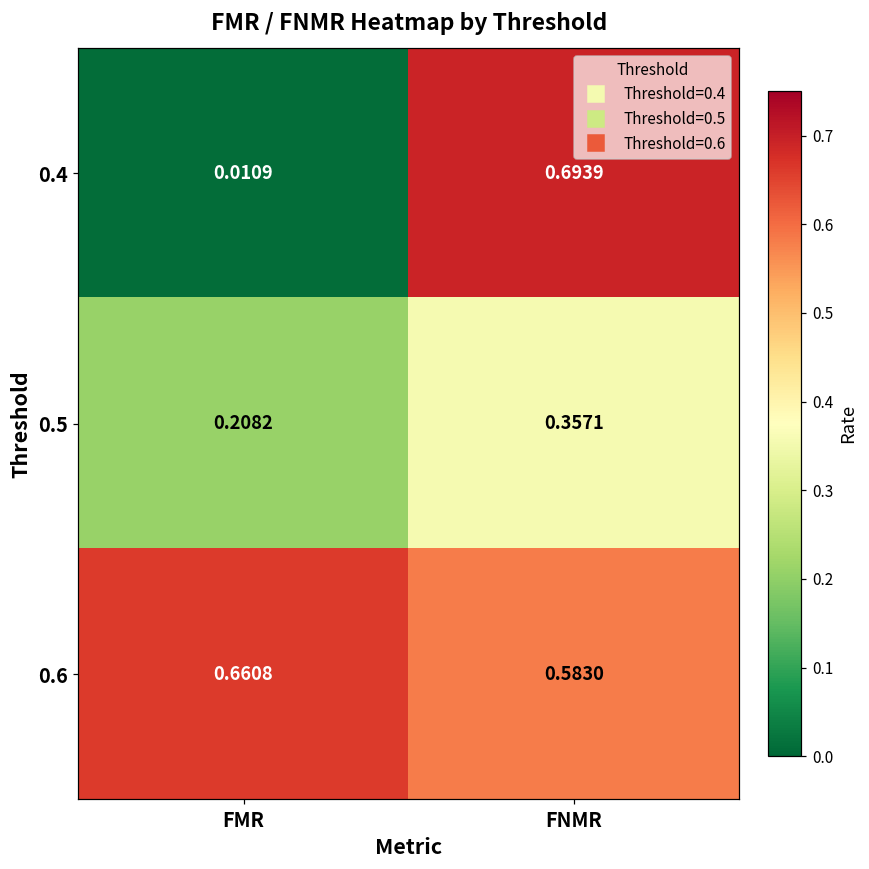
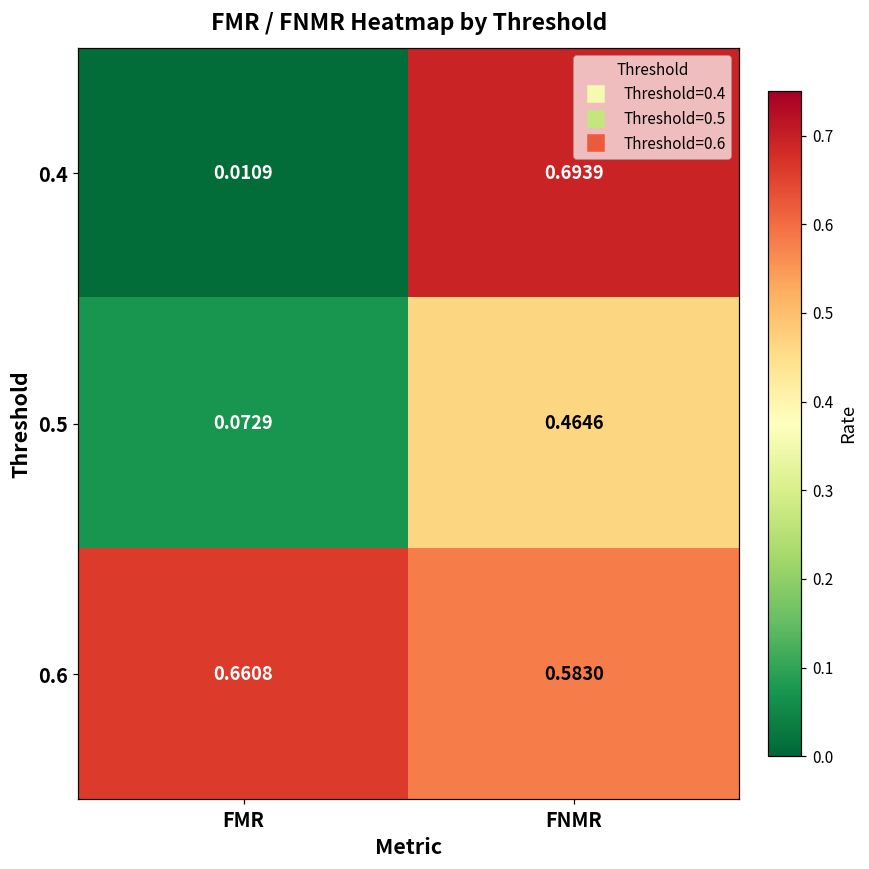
0.5, FMR: 0.2082 -> 0.0729
0.5, FNMR: 0.3571 -> 0.4646
